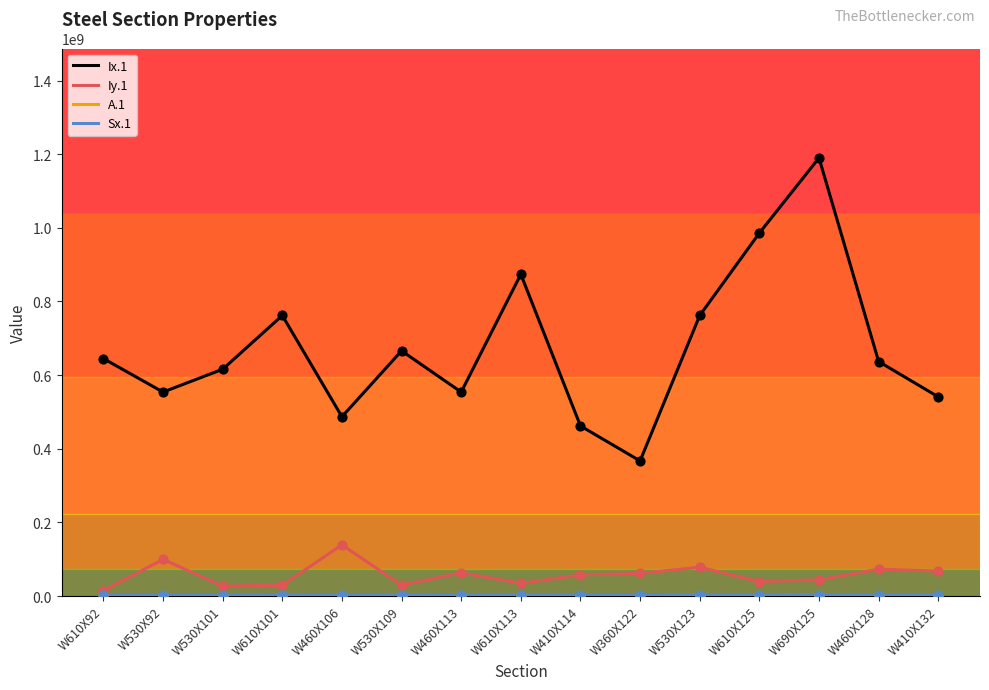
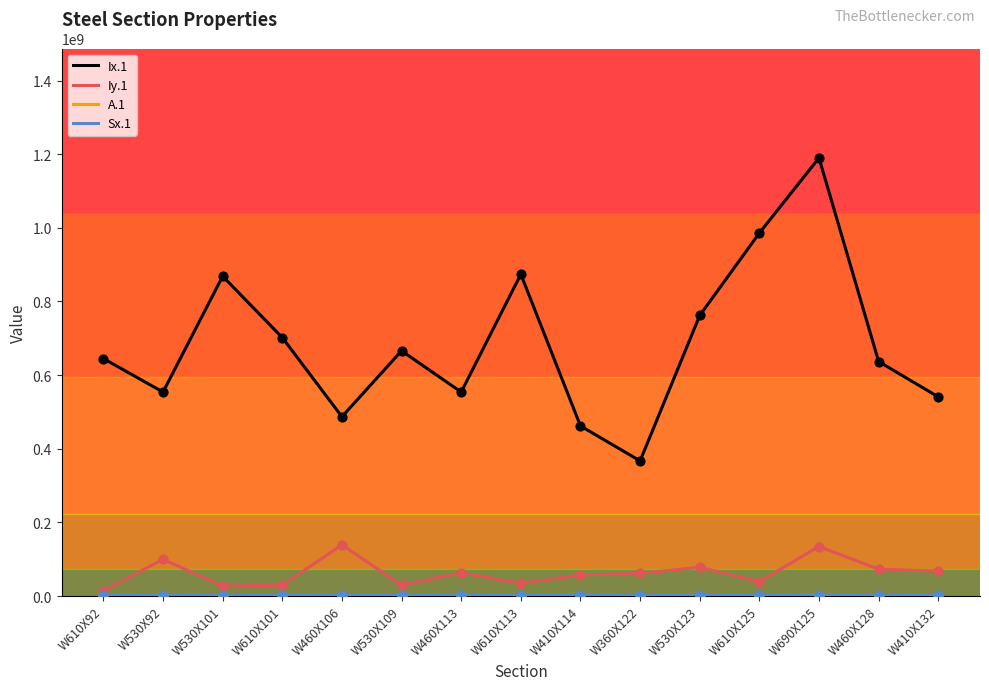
Ix.1, W530X101: 620000000 -> 870000000
Ix.1, W610X101: 760000000 -> 700000000
Iy.1, W690X125: 40000000 -> 130000000
